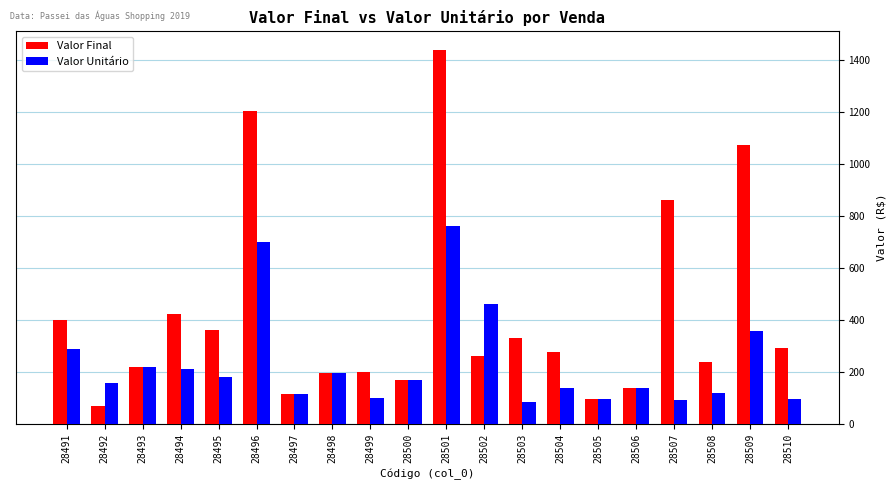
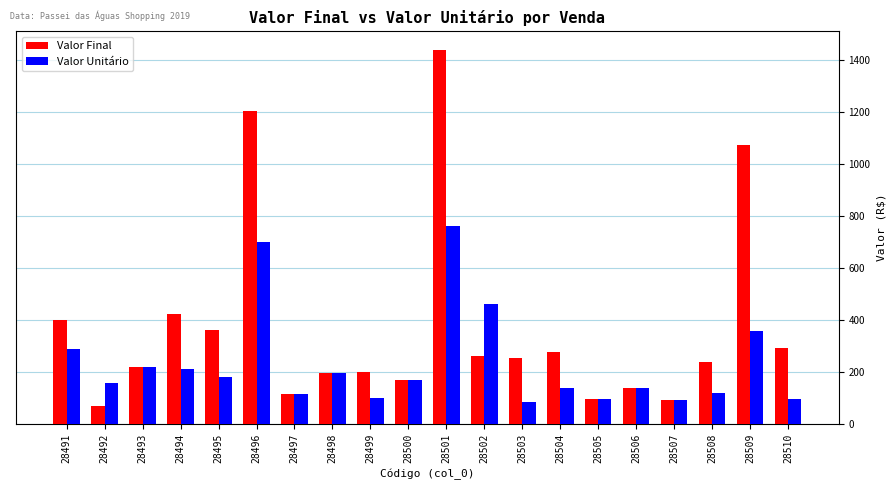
Valor Final, 28503: 330 -> 260
Valor Final, 28507: 860 -> 90
